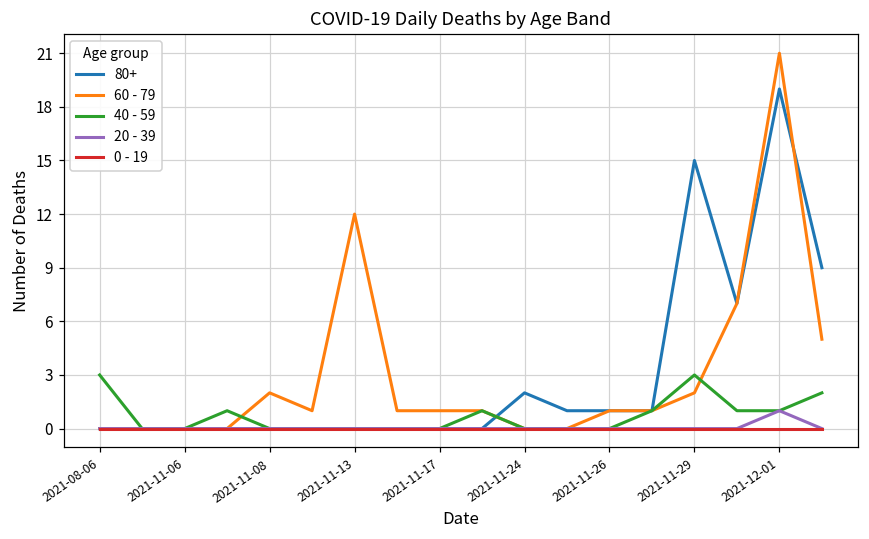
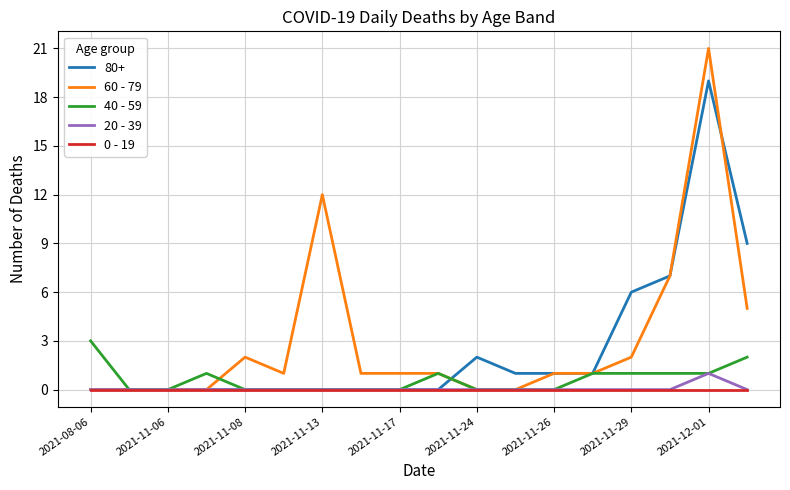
80+, 2021-11-29: 15 -> 6
40 - 59, 2021-11-29: 3 -> 1
